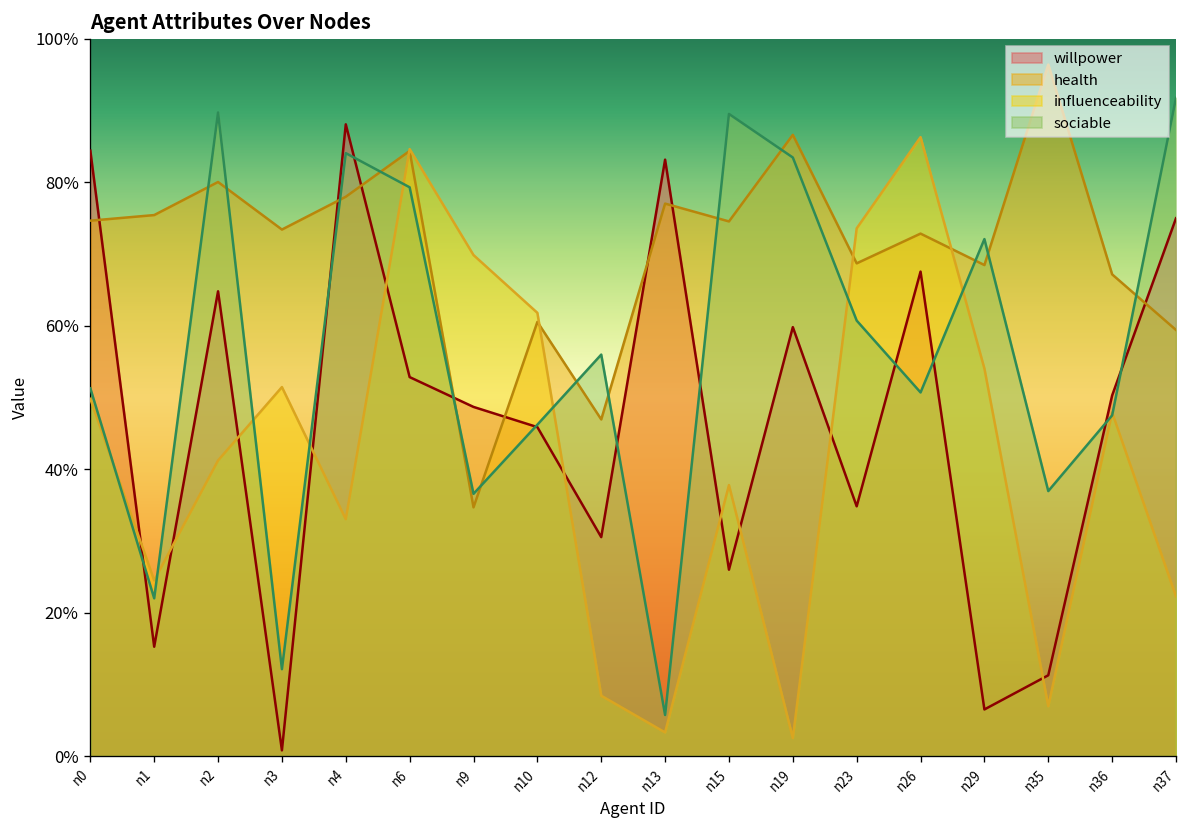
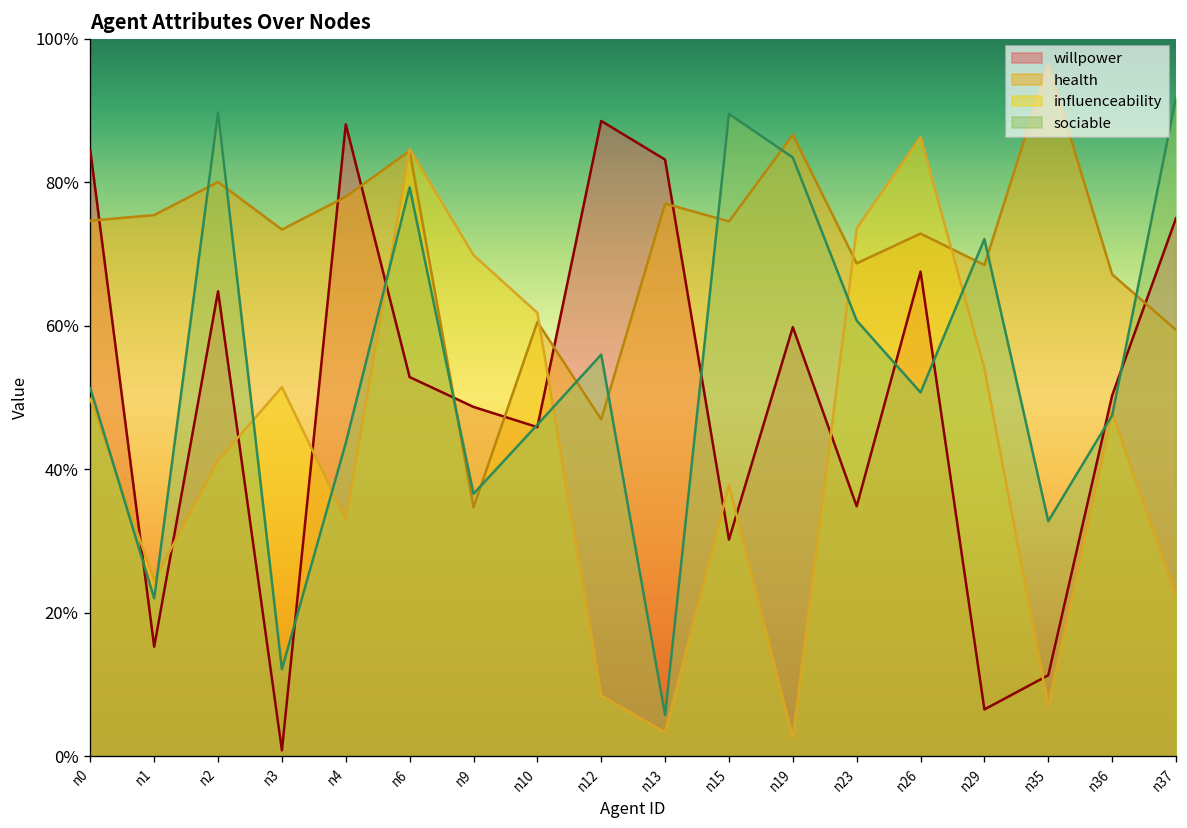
sociable, n4: 84% -> 44%
willpower, n12: 31% -> 89%
willpower, n15: 26% -> 30%
sociable, n35: 37% -> 33%
